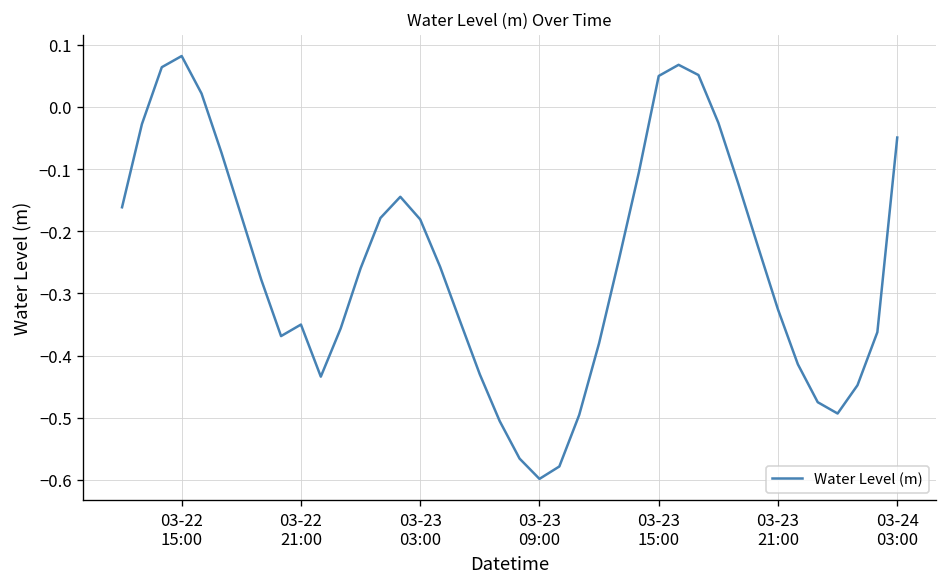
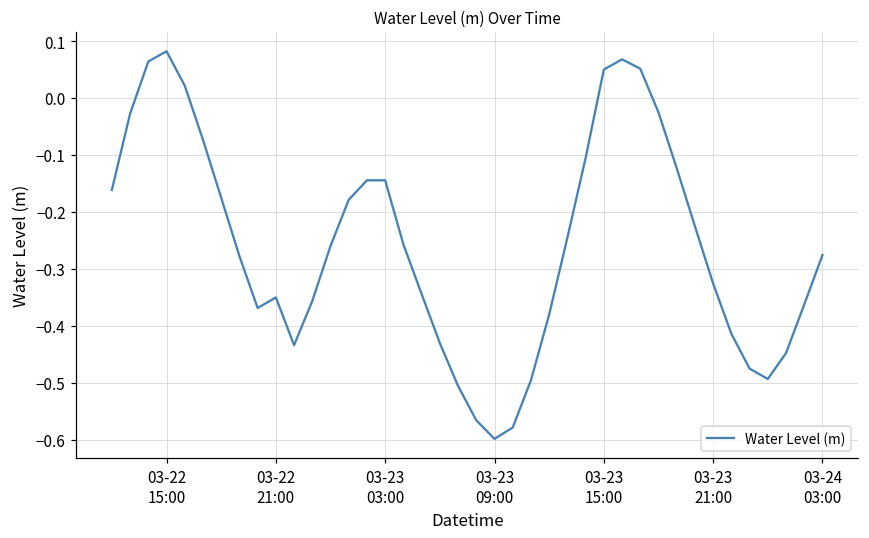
03-23 03:00: -0.18 -> -0.14
03-24 03:00: -0.05 -> -0.28
